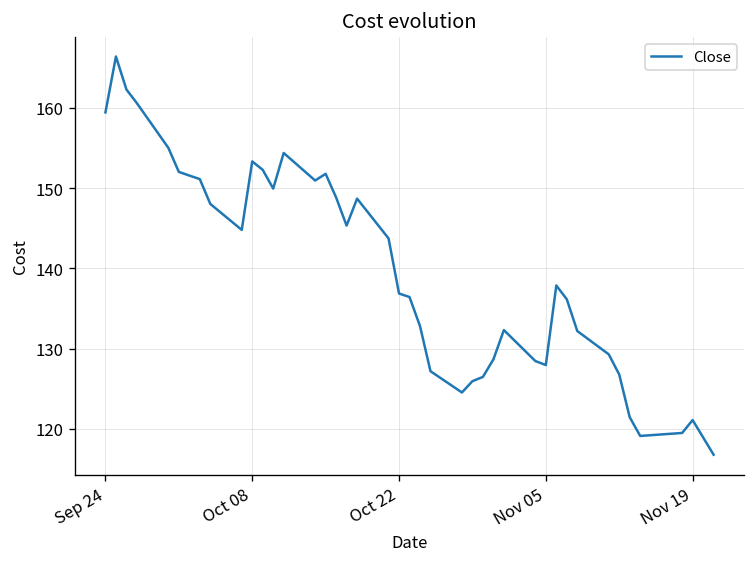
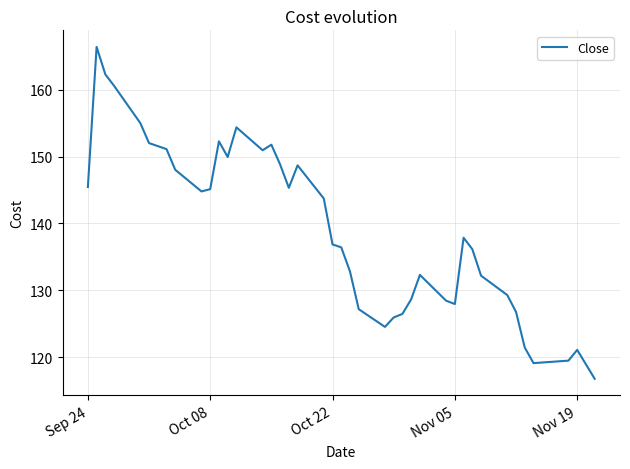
Sep 24: 159 -> 145
Oct 08: 153 -> 145
